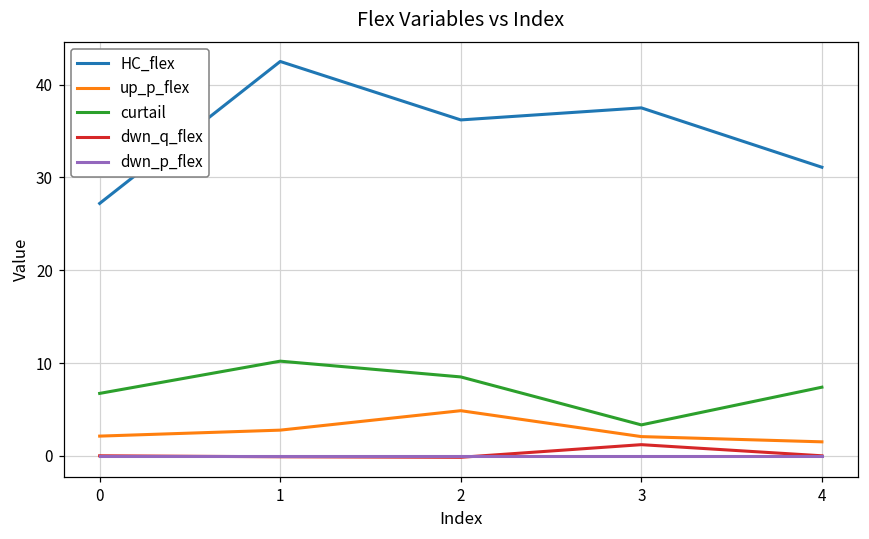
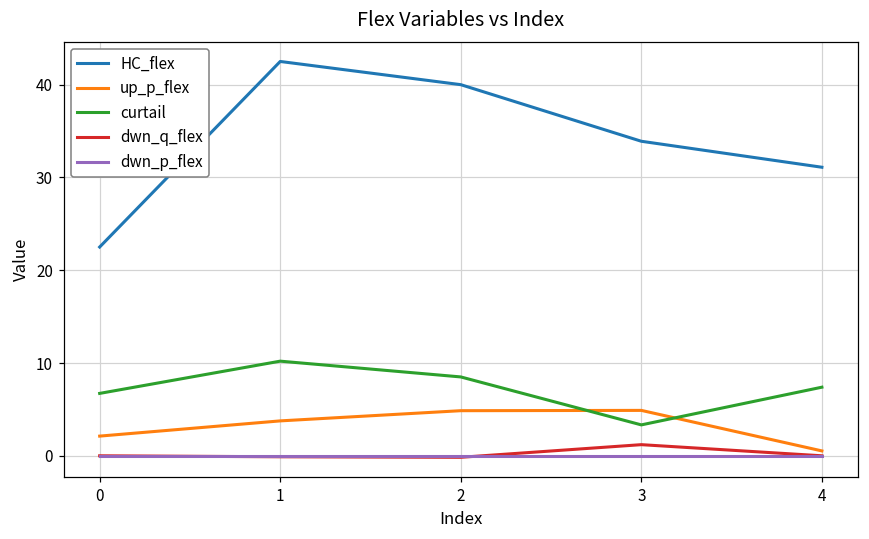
HC_flex, 0: 27 -> 23
up_p_flex, 1: 3 -> 4
HC_flex, 2: 36 -> 40
HC_flex, 3: 38 -> 34
up_p_flex, 3: 2 -> 5
up_p_flex, 4: 2 -> 1
